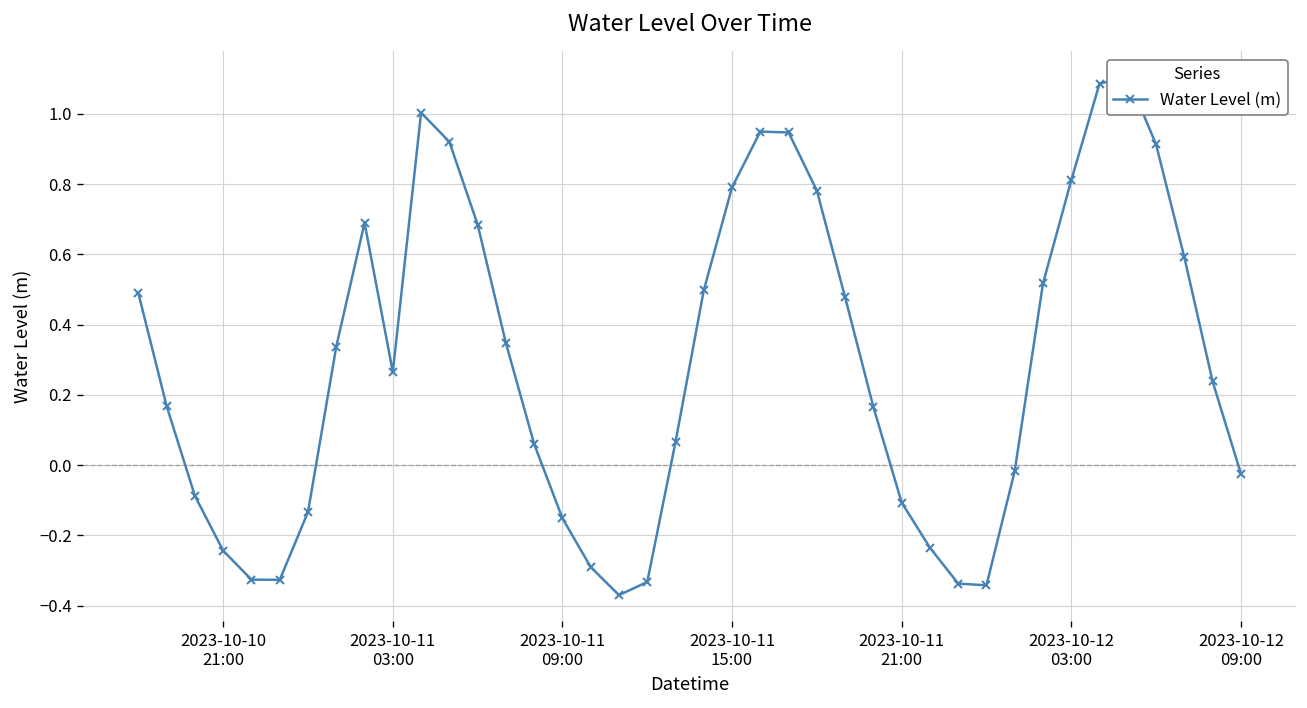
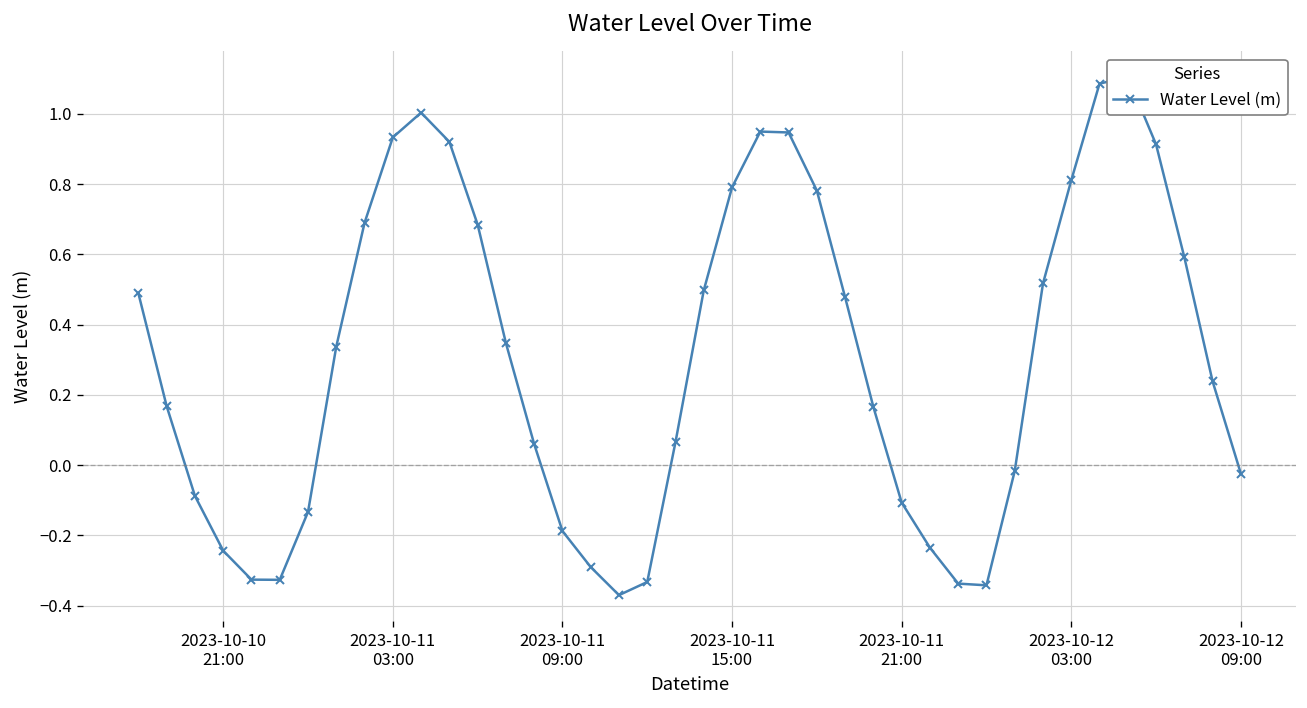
2023-10-11 03:00: 0.27 -> 0.93
2023-10-11 09:00: -0.15 -> -0.19
